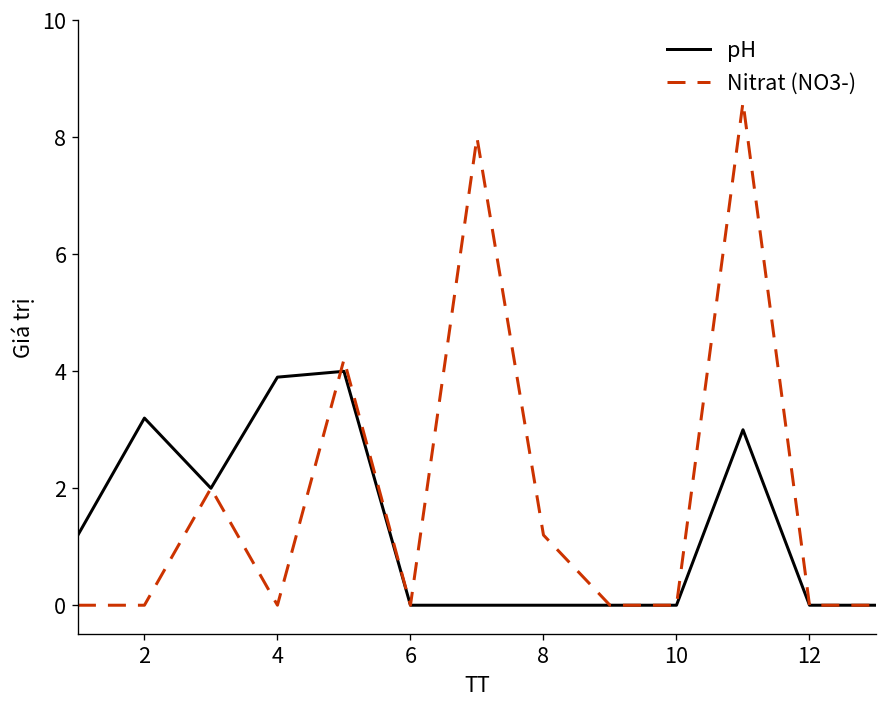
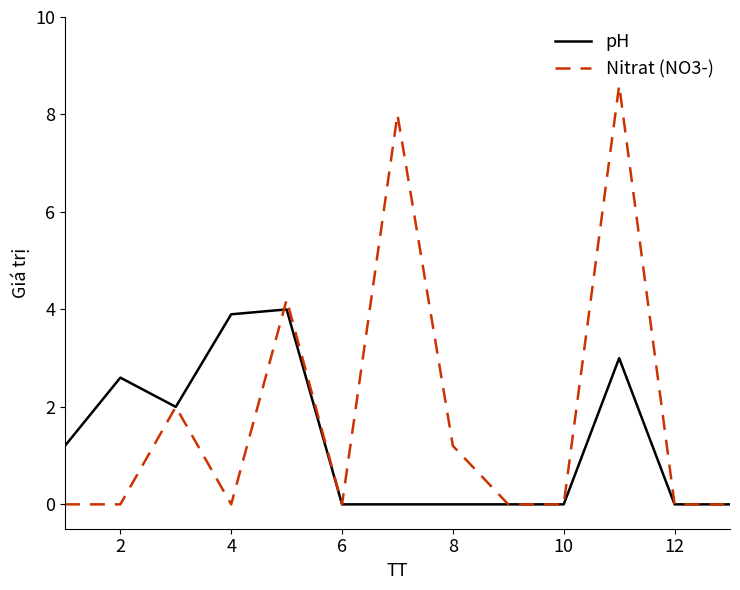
pH, 2: 3.2 -> 2.6
